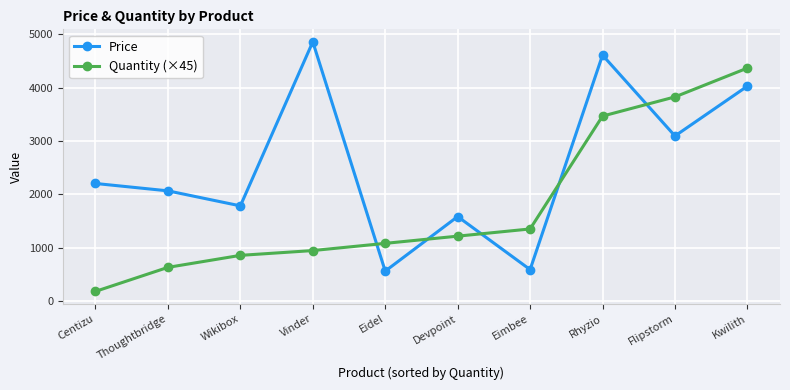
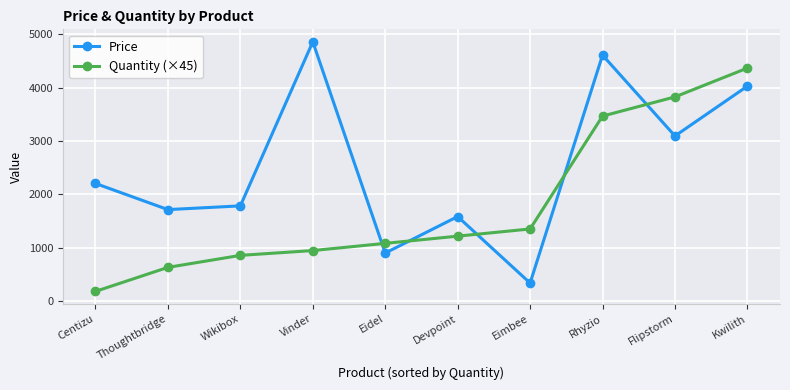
Price, Thoughtbridge: 2100 -> 1700
Price, Eidel: 600 -> 900
Price, Eimbee: 600 -> 300
